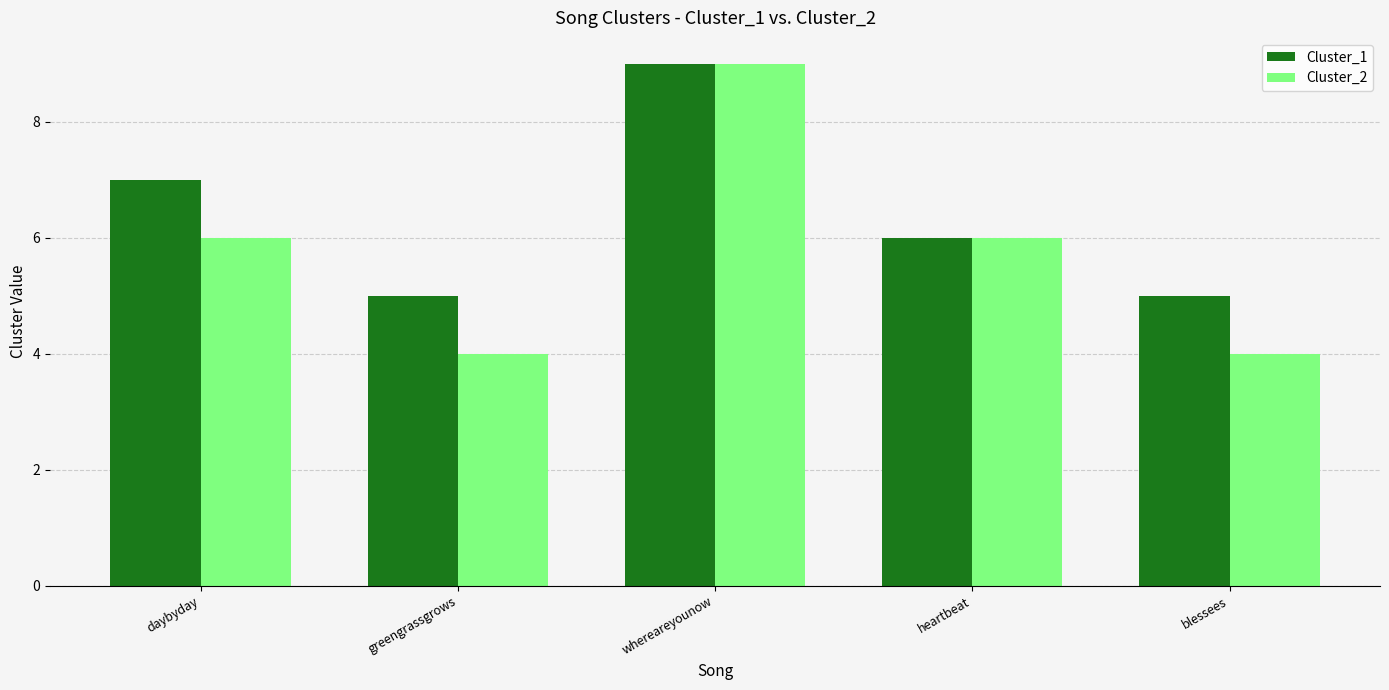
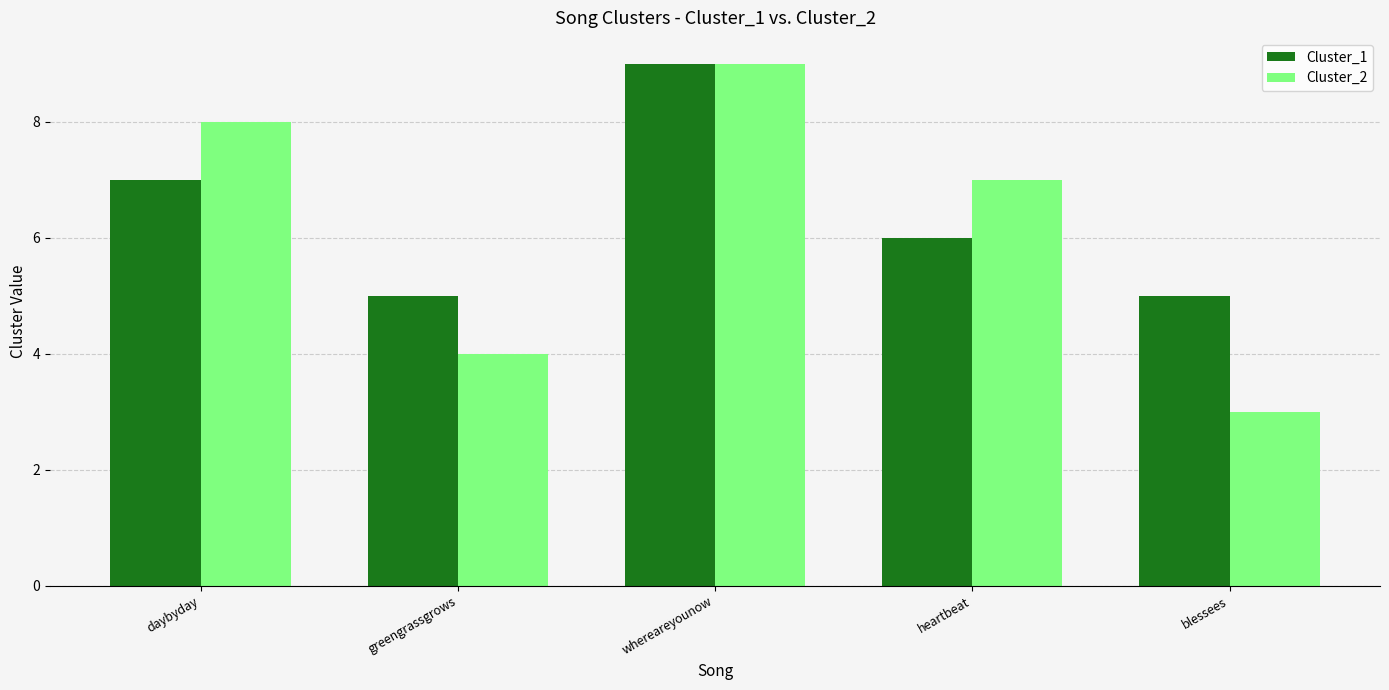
Cluster_2, daybyday: 6 -> 8
Cluster_2, heartbeat: 6 -> 7
Cluster_2, blessees: 4 -> 3
